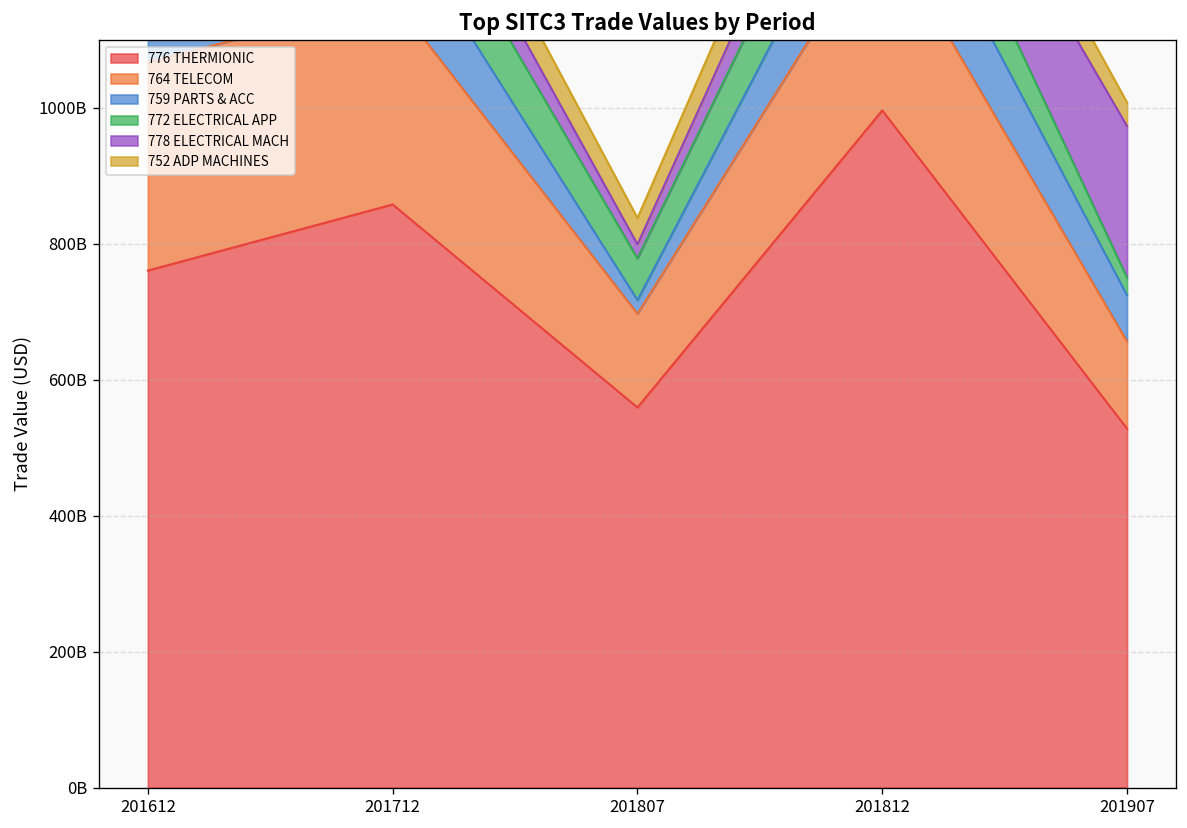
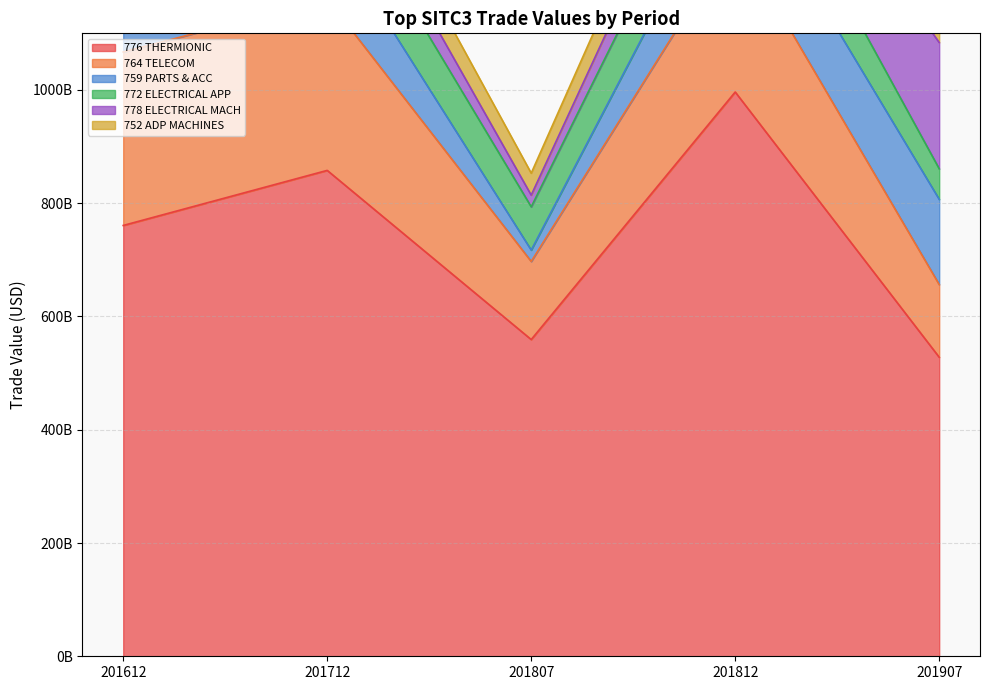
772 ELECTRICAL APP, 201807: 60000000000 -> 80000000000
759 PARTS & ACC, 201907: 70000000000 -> 150000000000
772 ELECTRICAL APP, 201907: 30000000000 -> 50000000000
